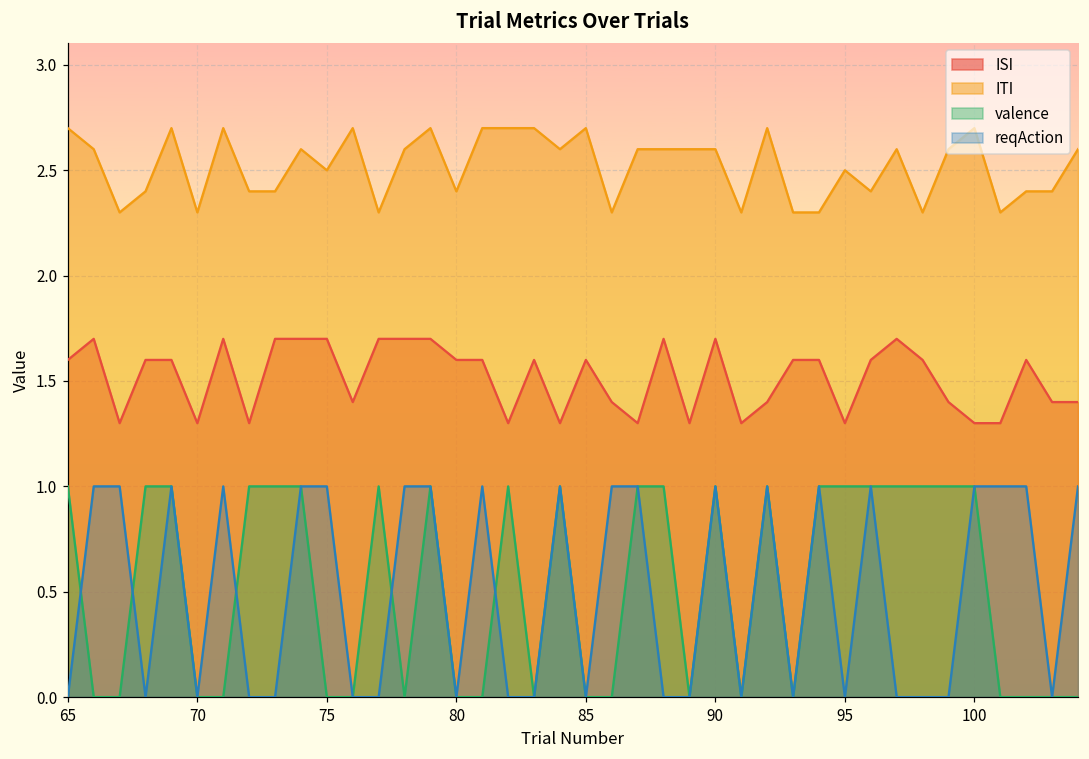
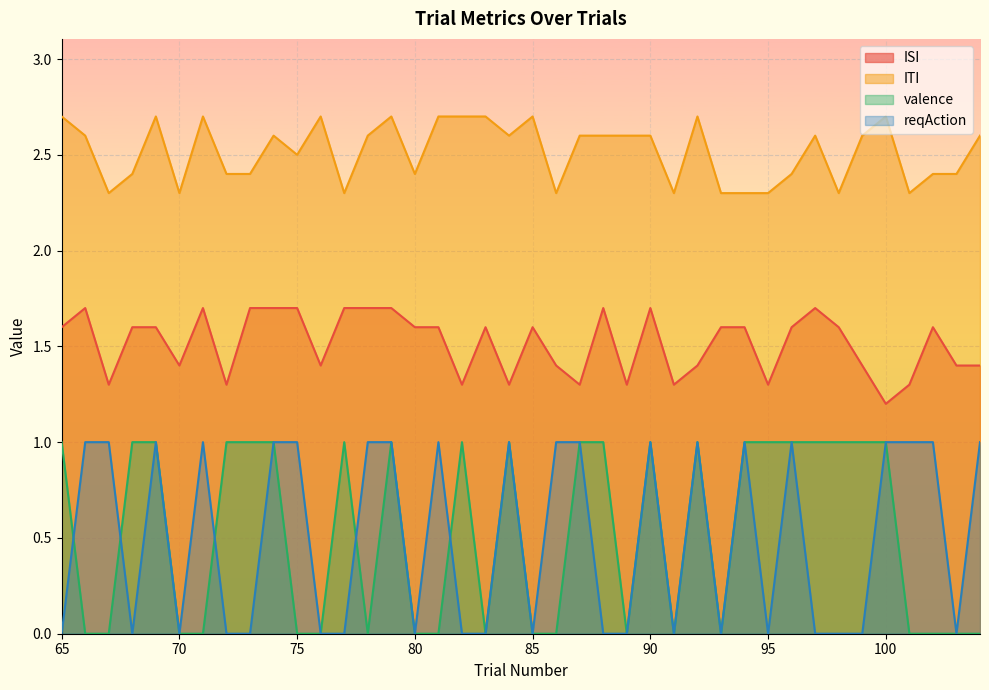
ISI, 70: 1.3 -> 1.4
ITI, 95: 2.5 -> 2.3
ISI, 100: 1.3 -> 1.2
